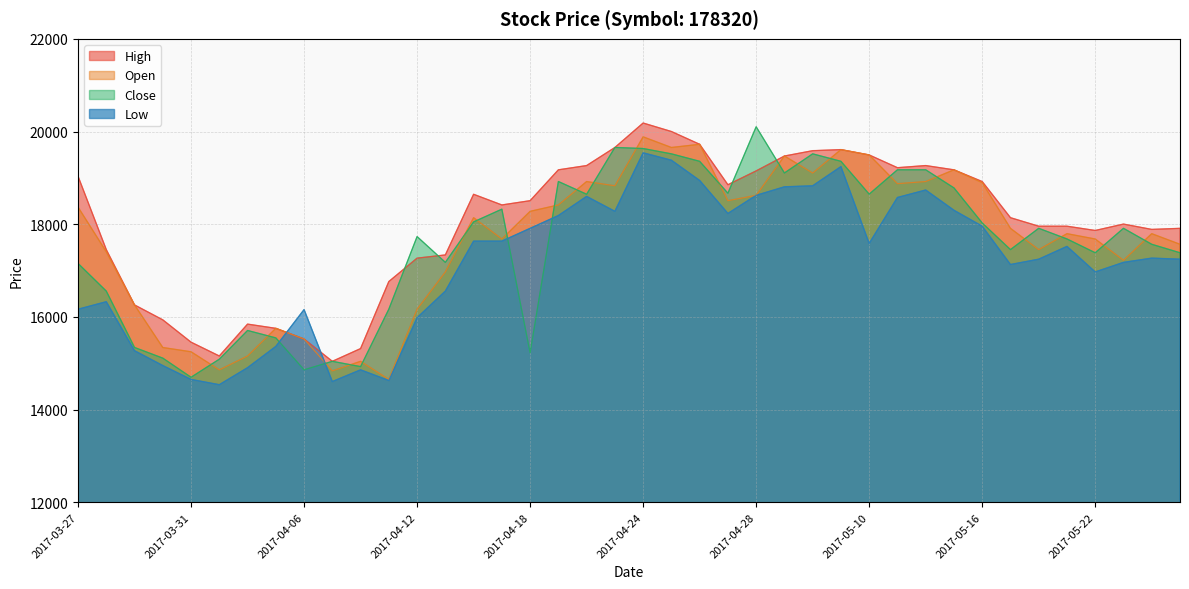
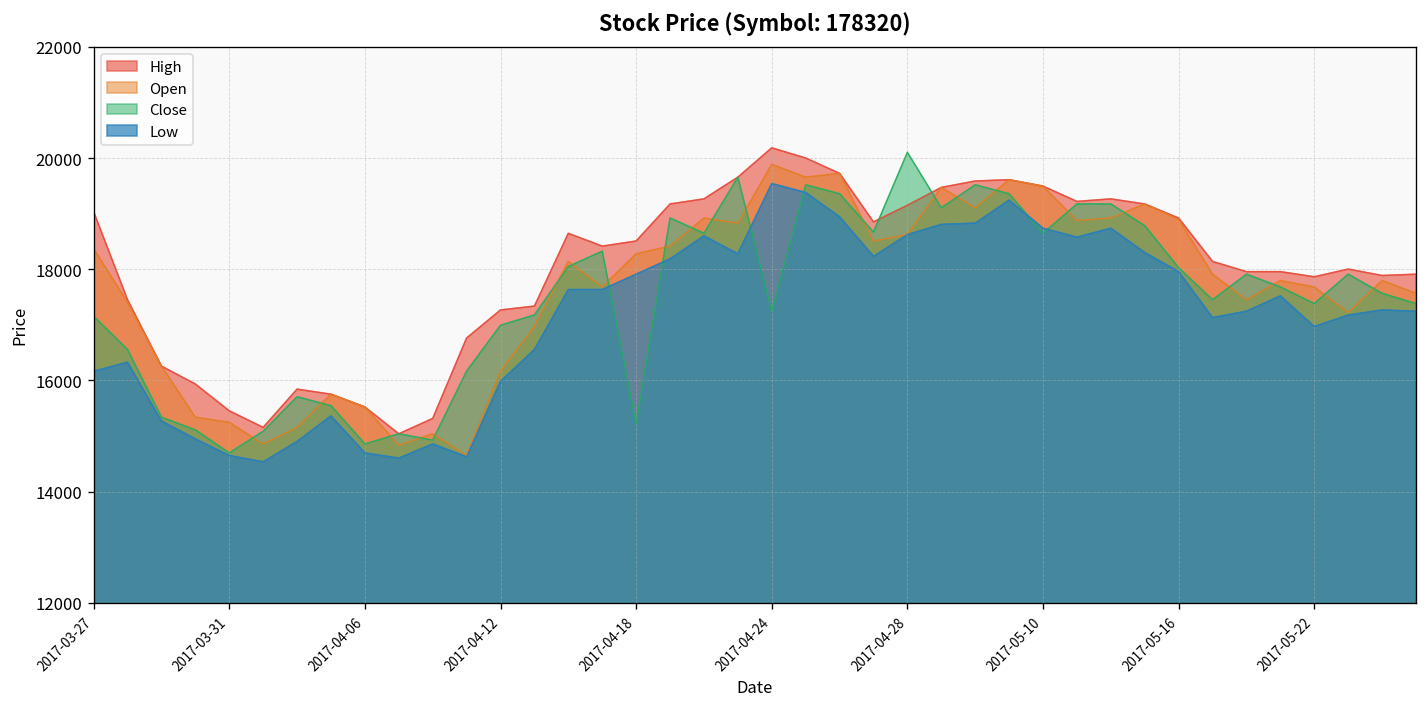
Low, 2017-04-06: 16200 -> 14700
Close, 2017-04-12: 17700 -> 17000
Close, 2017-04-24: 19600 -> 17200
Low, 2017-05-10: 17600 -> 18700
